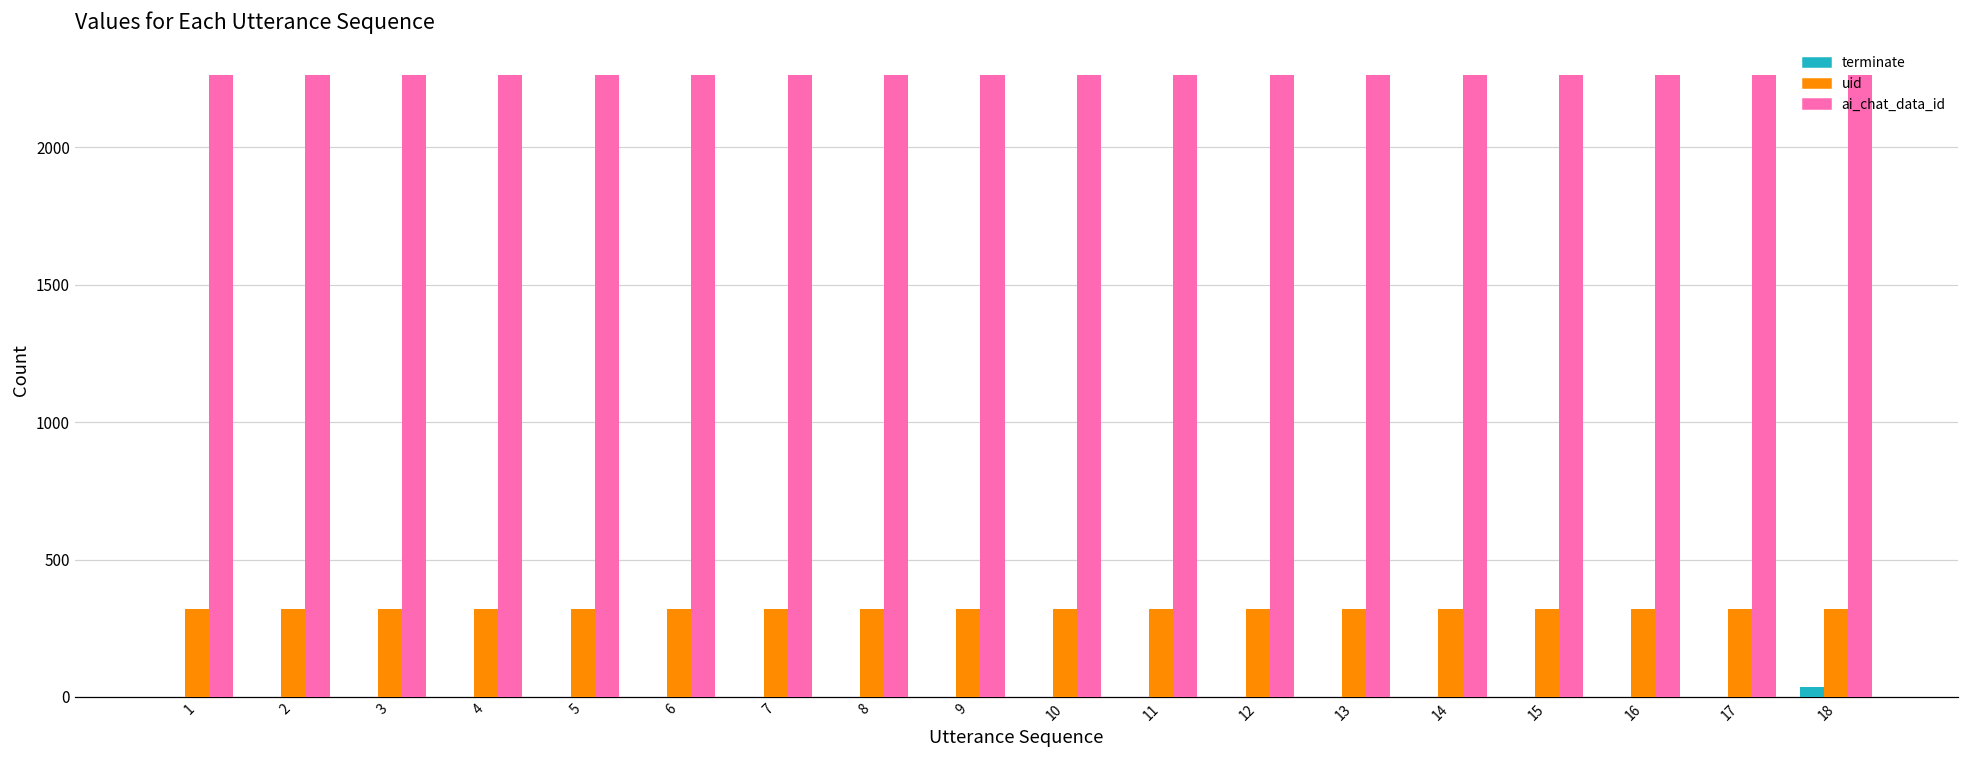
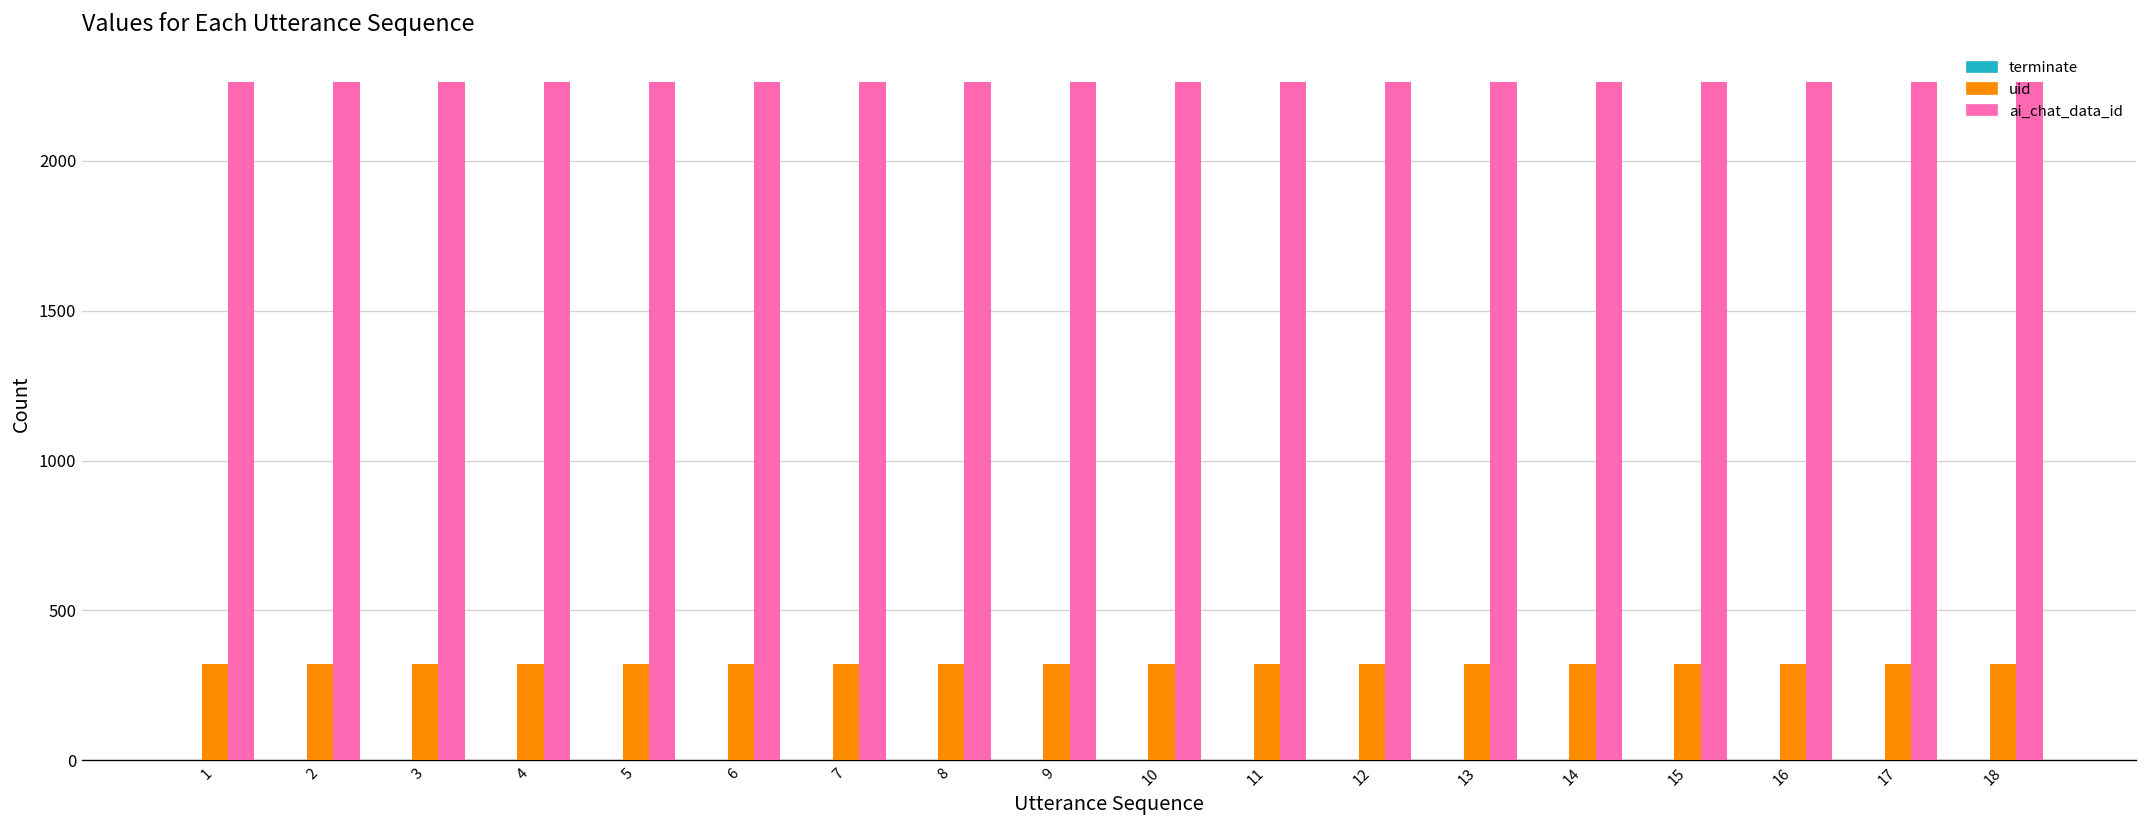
terminate, 18: 40 -> 0
